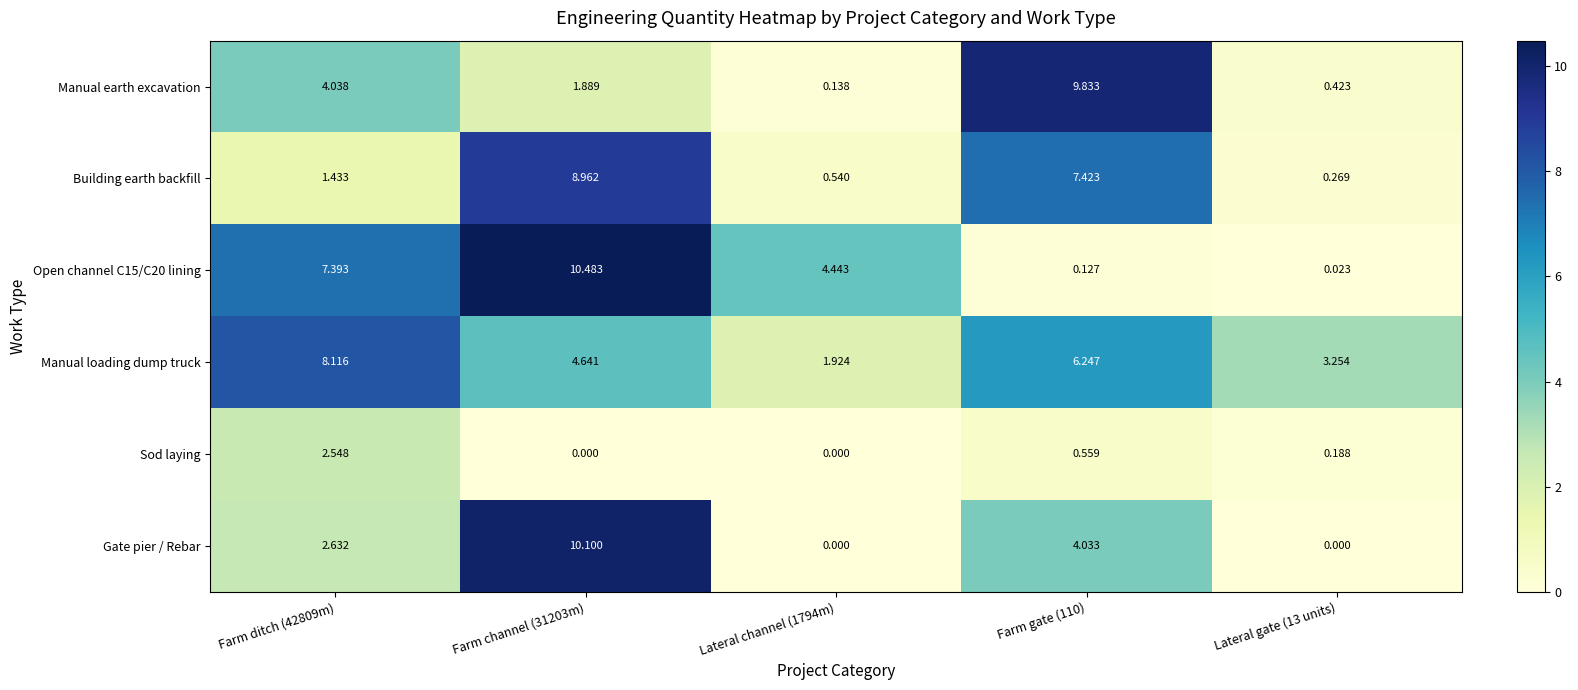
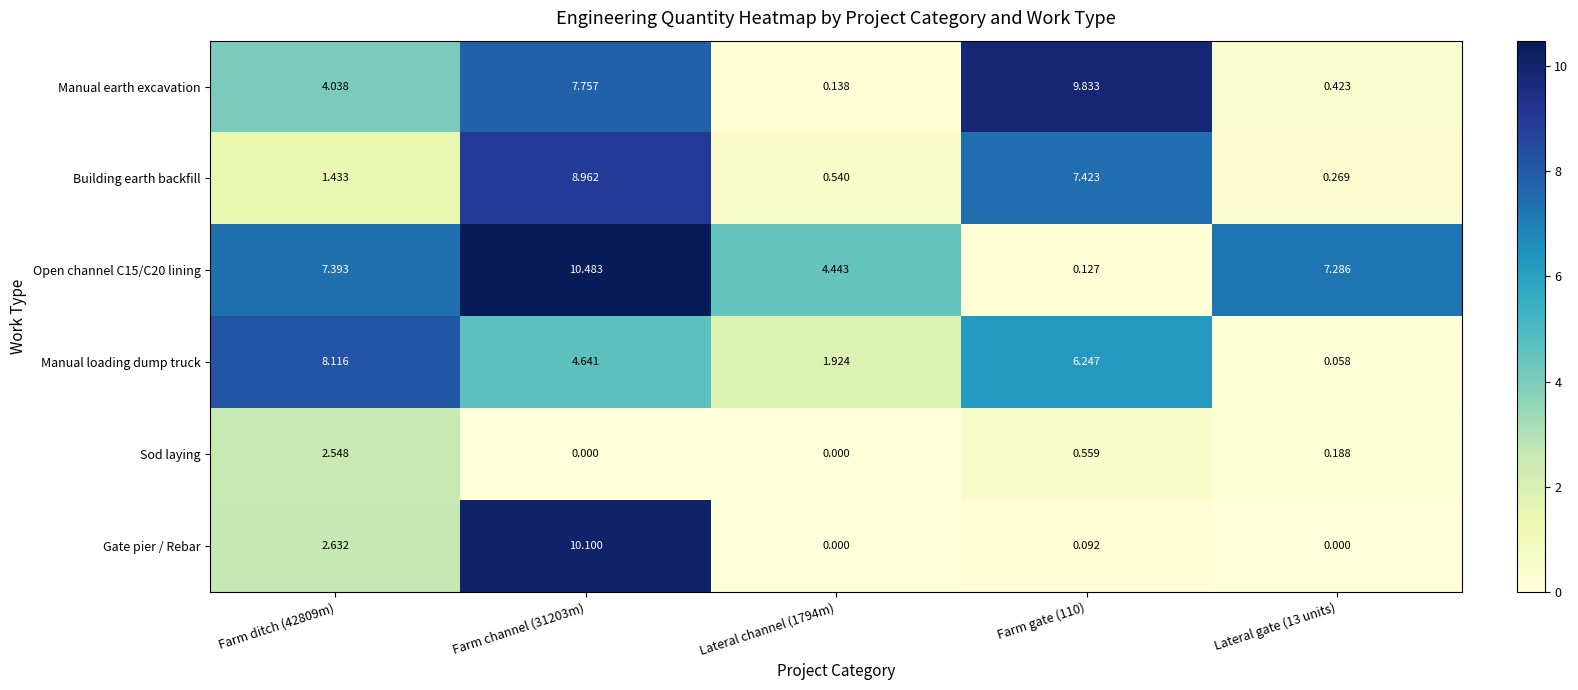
Manual earth excavation, Farm channel (31203m): 1.889 -> 7.757
Open channel C15/C20 lining, Lateral gate (13 units): 0.023 -> 7.286
Manual loading dump truck, Lateral gate (13 units): 3.254 -> 0.058
Gate pier / Rebar, Farm gate (110): 4.033 -> 0.092
